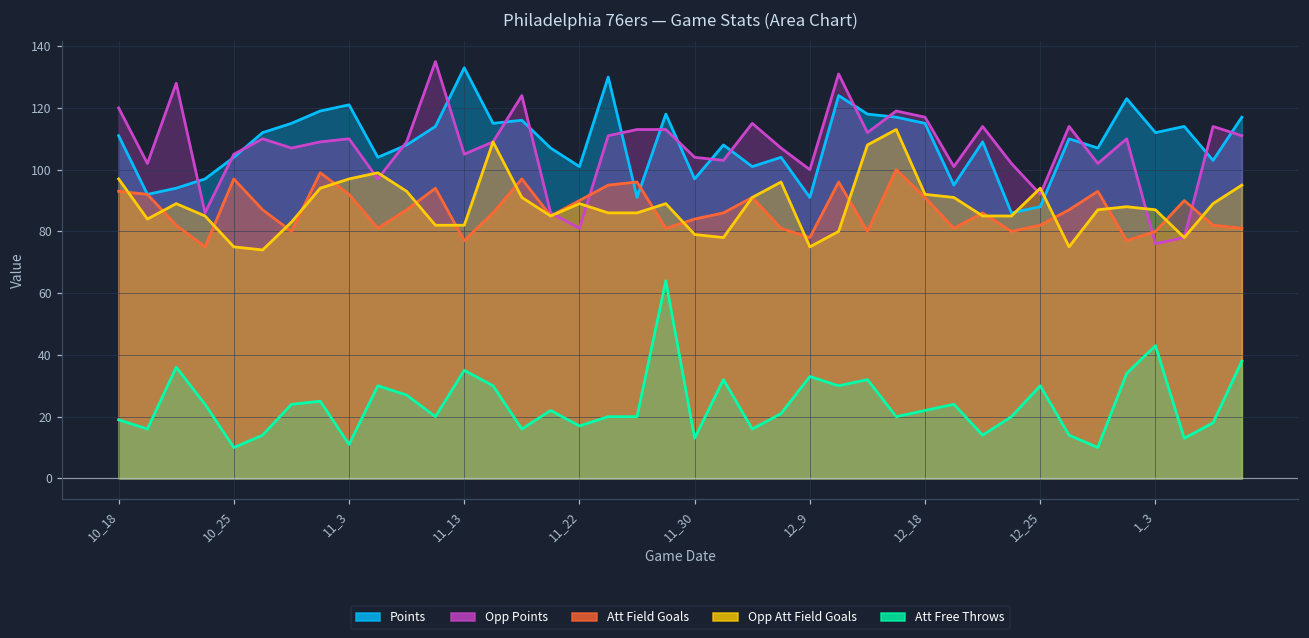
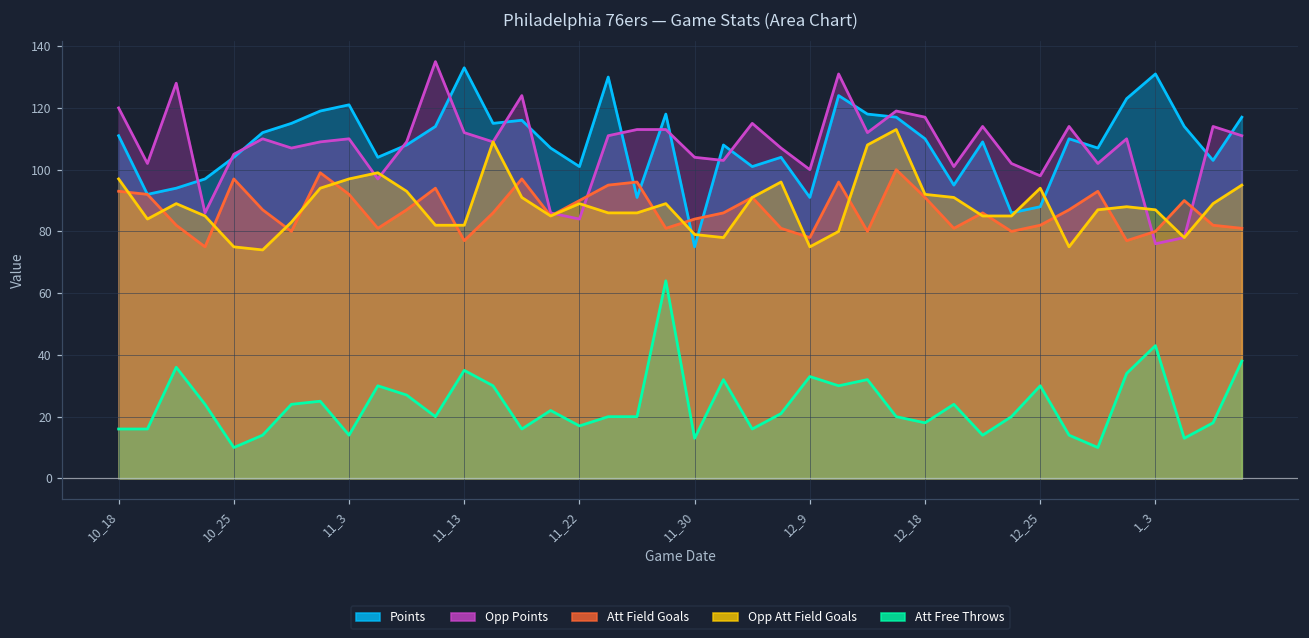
Att Free Throws, 10_18: 19 -> 16
Att Free Throws, 11_3: 11 -> 14
Opp Points, 11_13: 105 -> 112
Opp Points, 11_22: 81 -> 84
Points, 11_30: 97 -> 75
Points, 12_18: 115 -> 110
Att Free Throws, 12_18: 22 -> 18
Opp Points, 12_25: 92 -> 98
Points, 1_3: 112 -> 131
